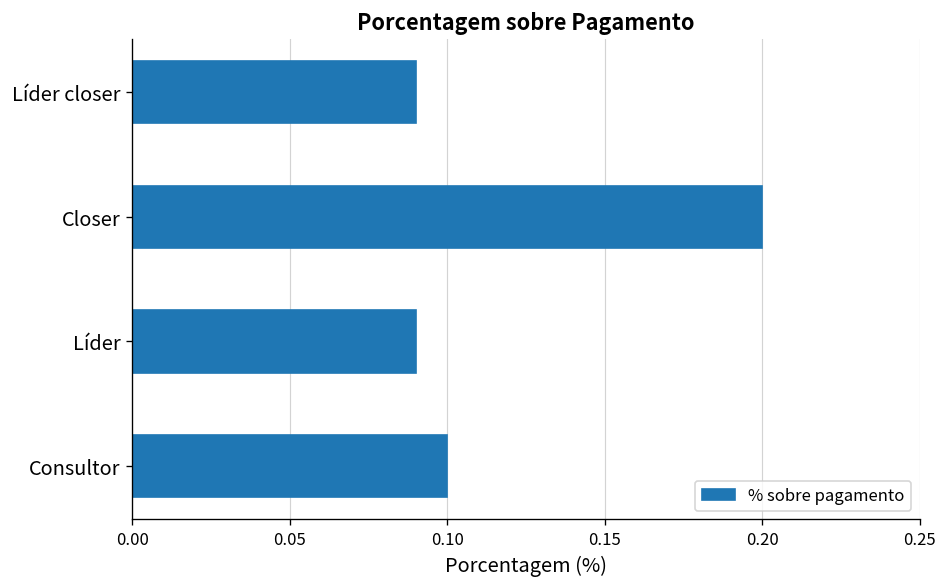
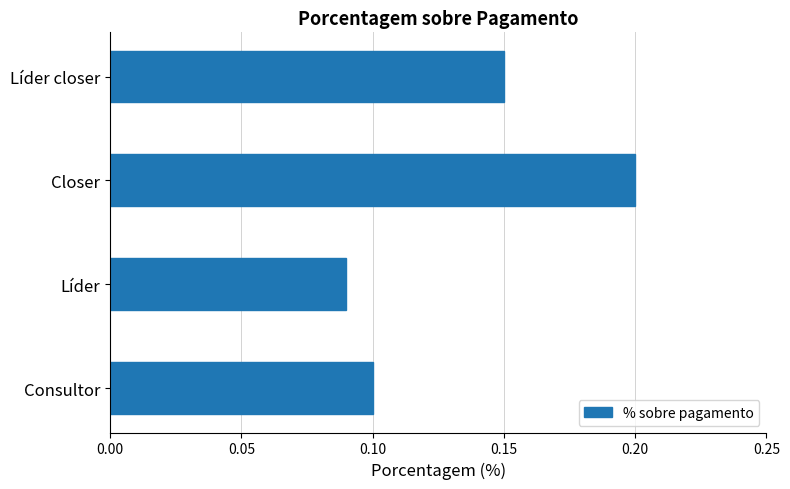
Líder closer: 0.09 -> 0.15
